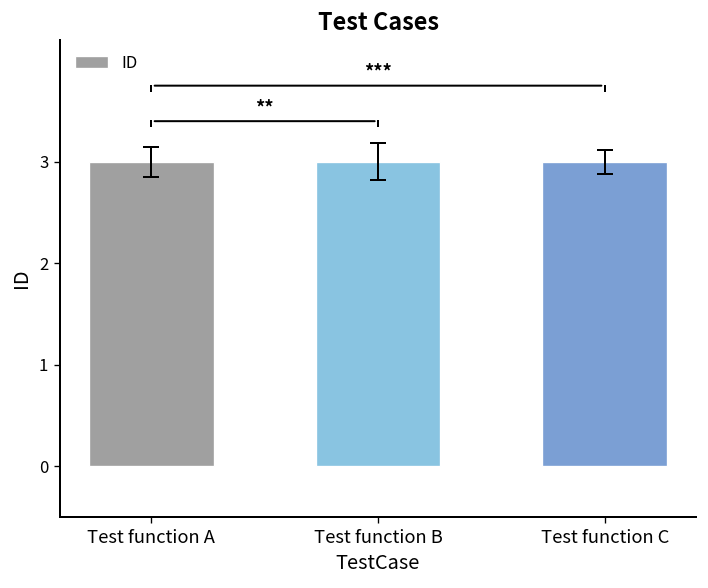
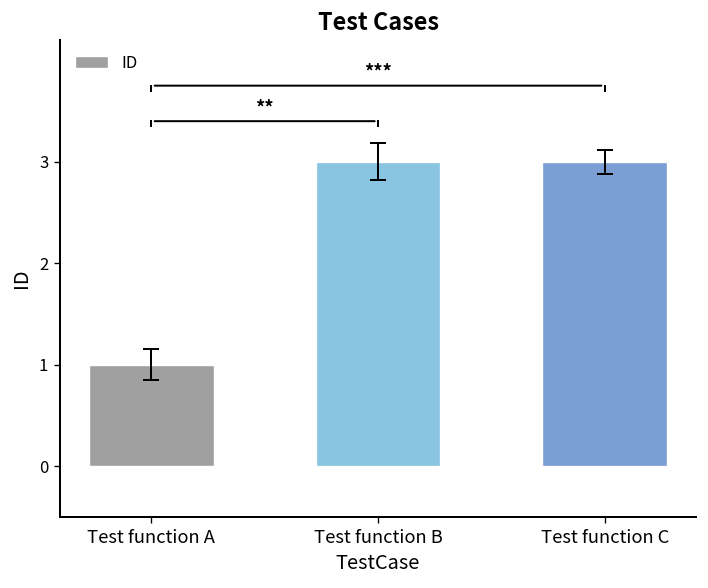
ID, Test function A: 3 -> 1
